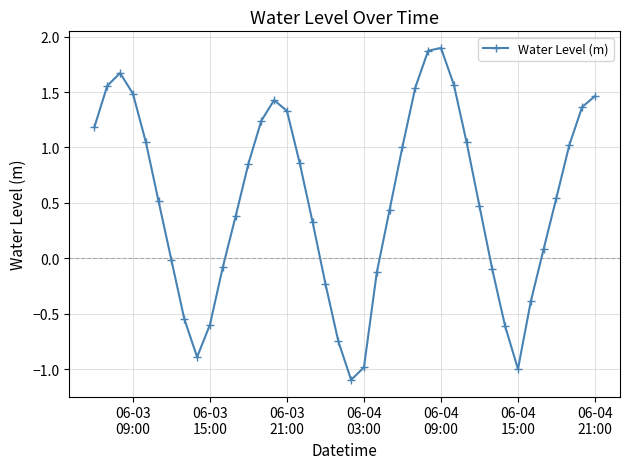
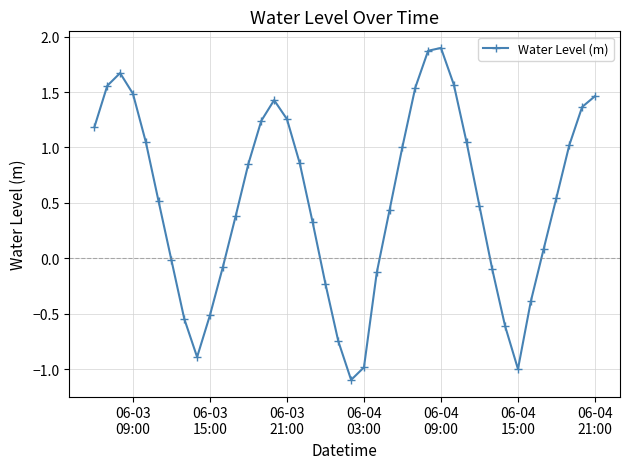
06-03 15:00: -0.60 -> -0.51
06-03 21:00: 1.33 -> 1.26
